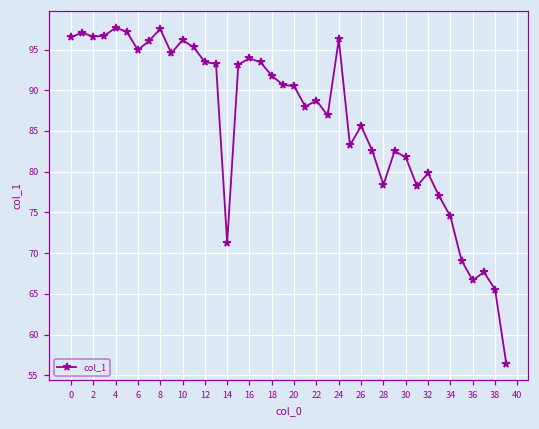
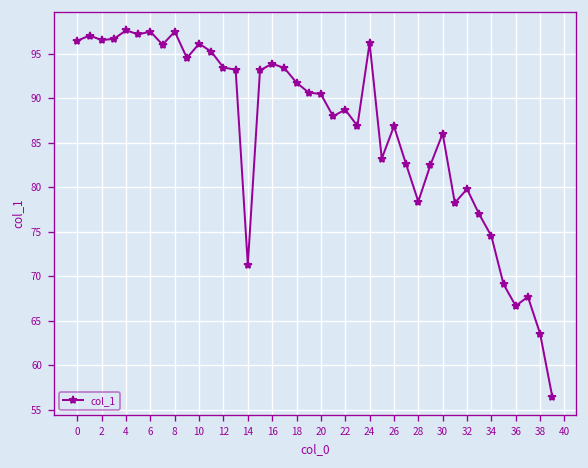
6: 95 -> 98
26: 86 -> 87
30: 82 -> 86
38: 66 -> 64
